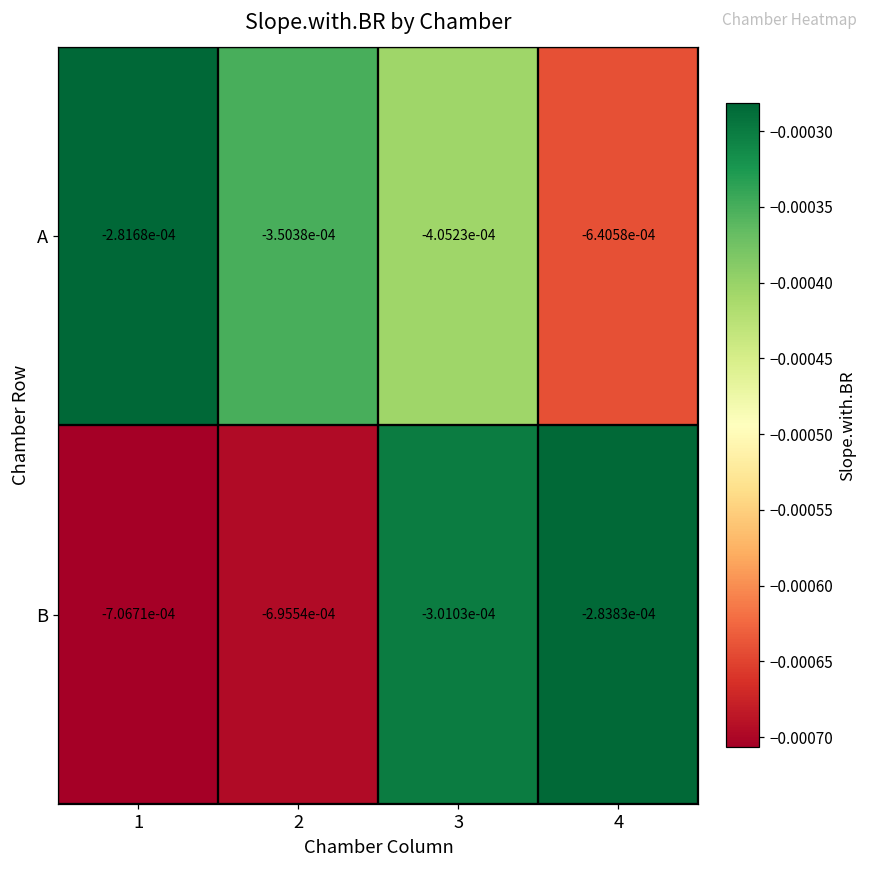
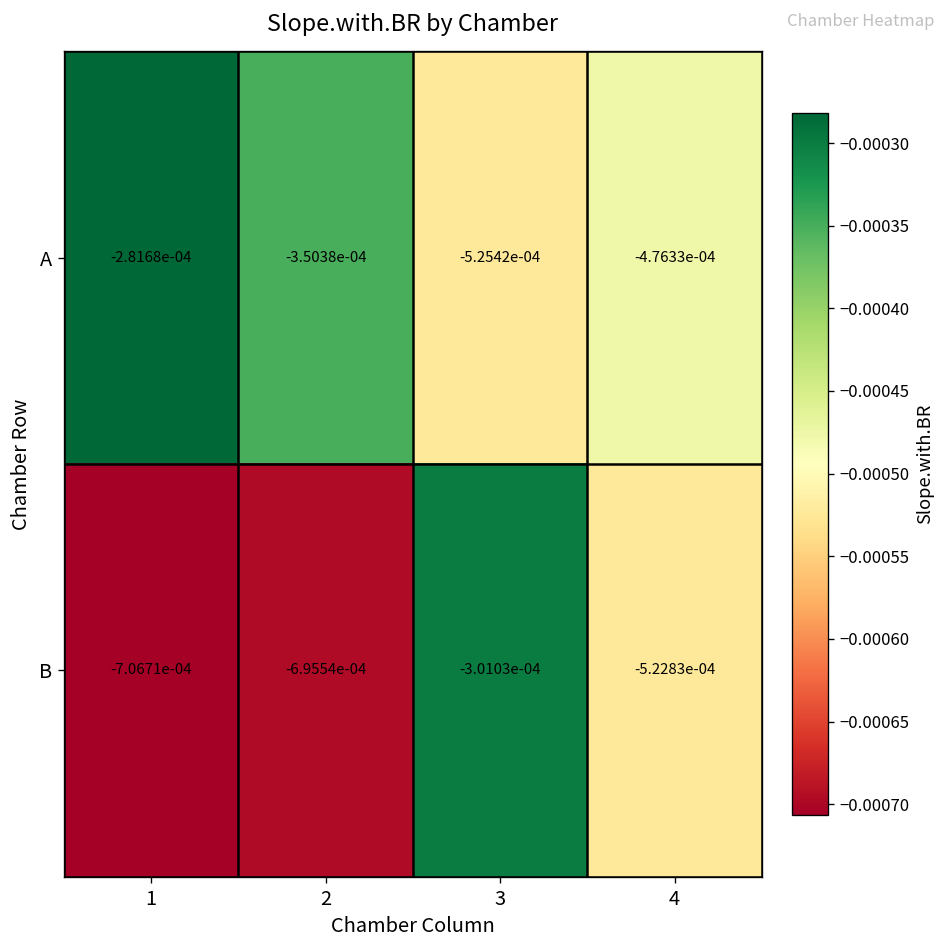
A, 3: -4.0523e-04 -> -5.2542e-04
A, 4: -6.4058e-04 -> -4.7633e-04
B, 4: -2.8383e-04 -> -5.2283e-04
